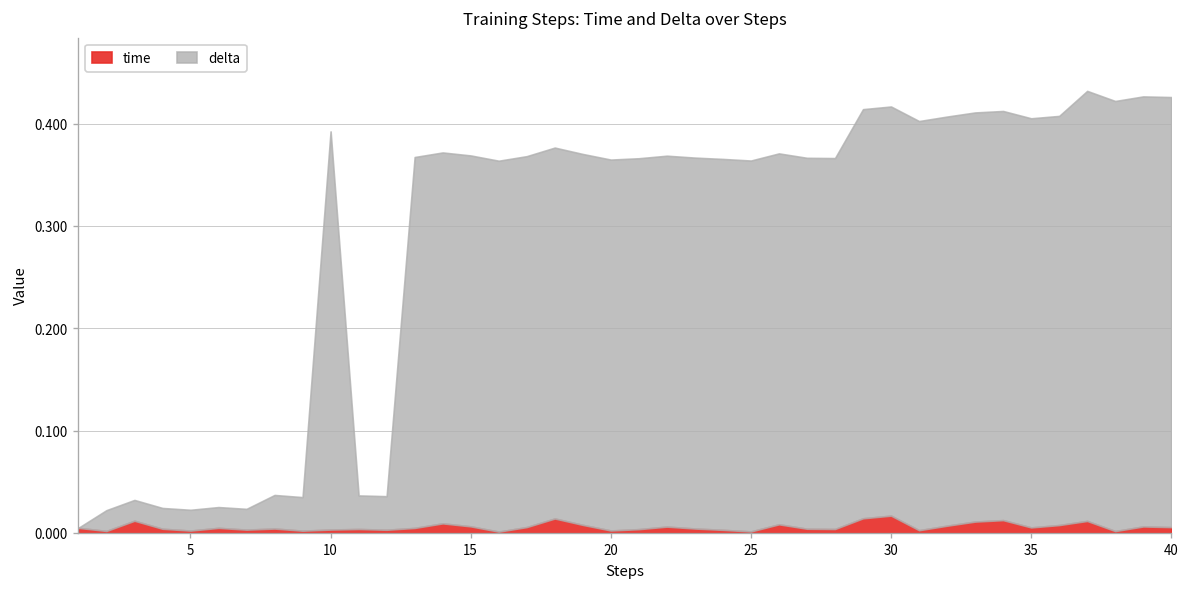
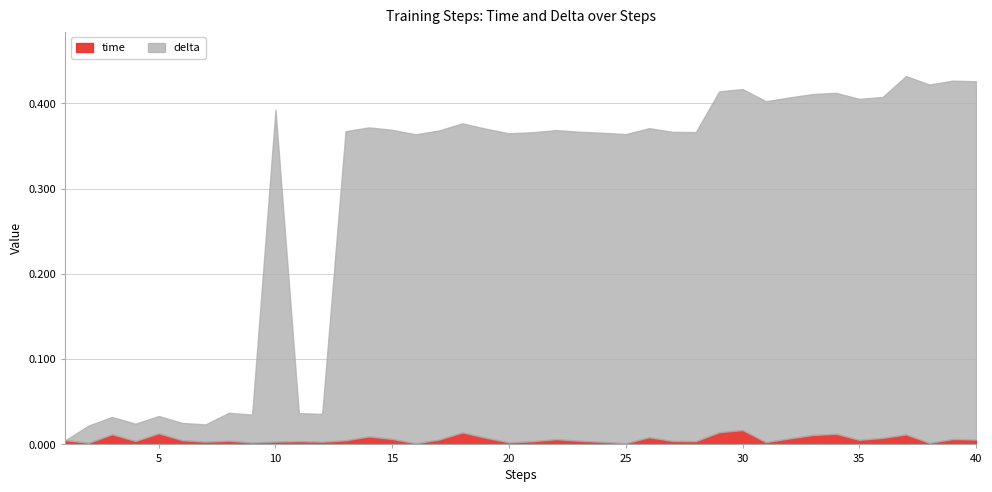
time, 5: 0.00 -> 0.01
